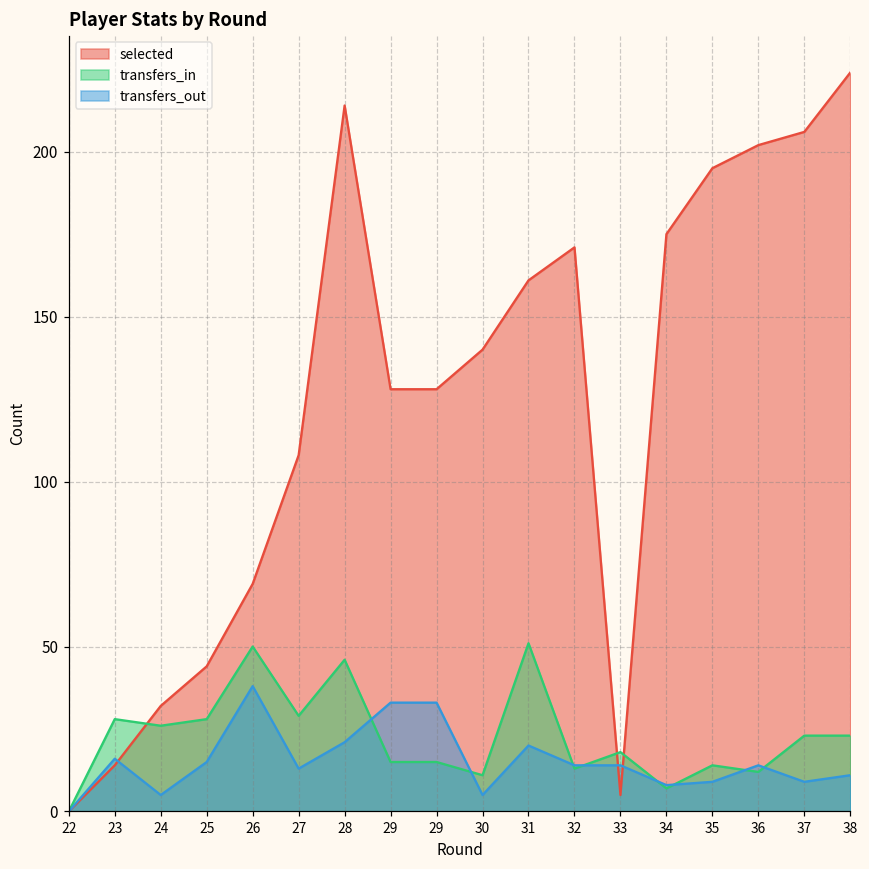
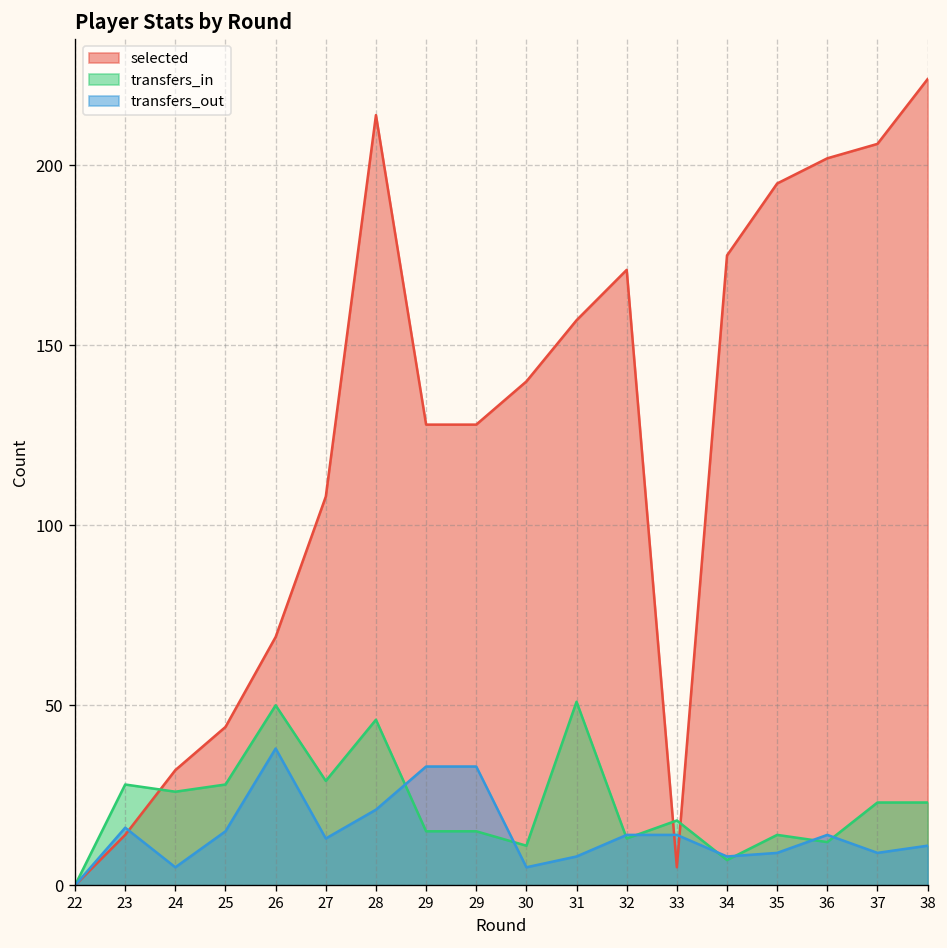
selected, 31: 161 -> 157
transfers_out, 31: 20 -> 8
